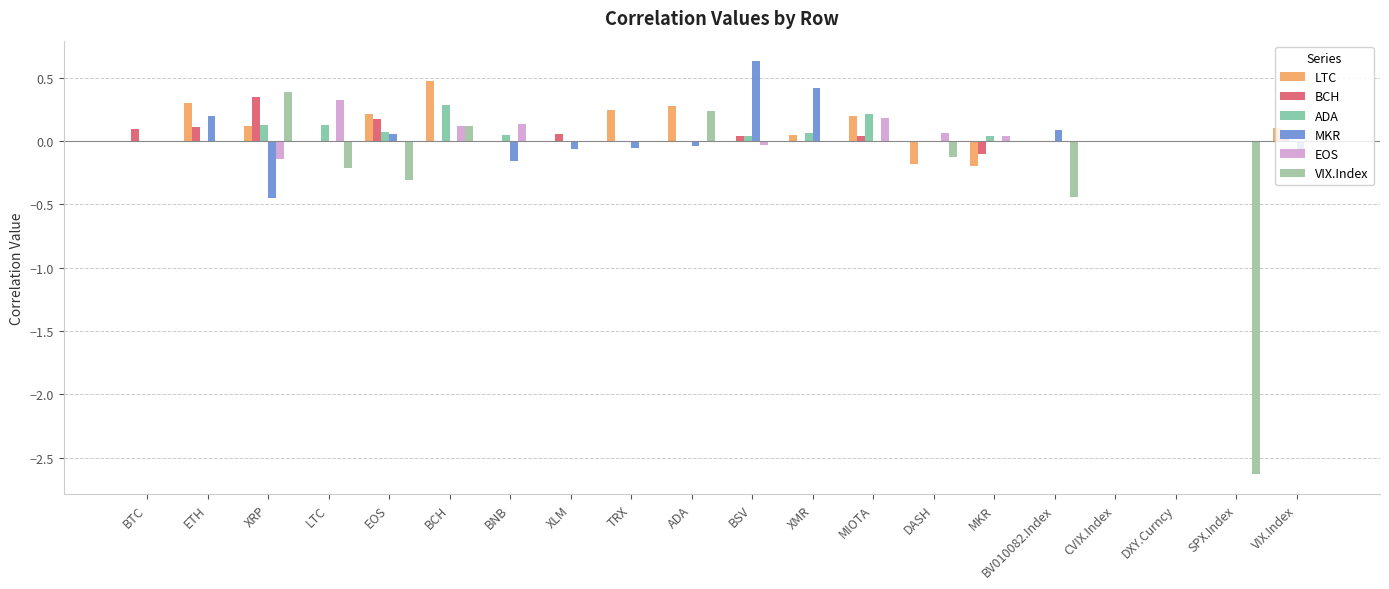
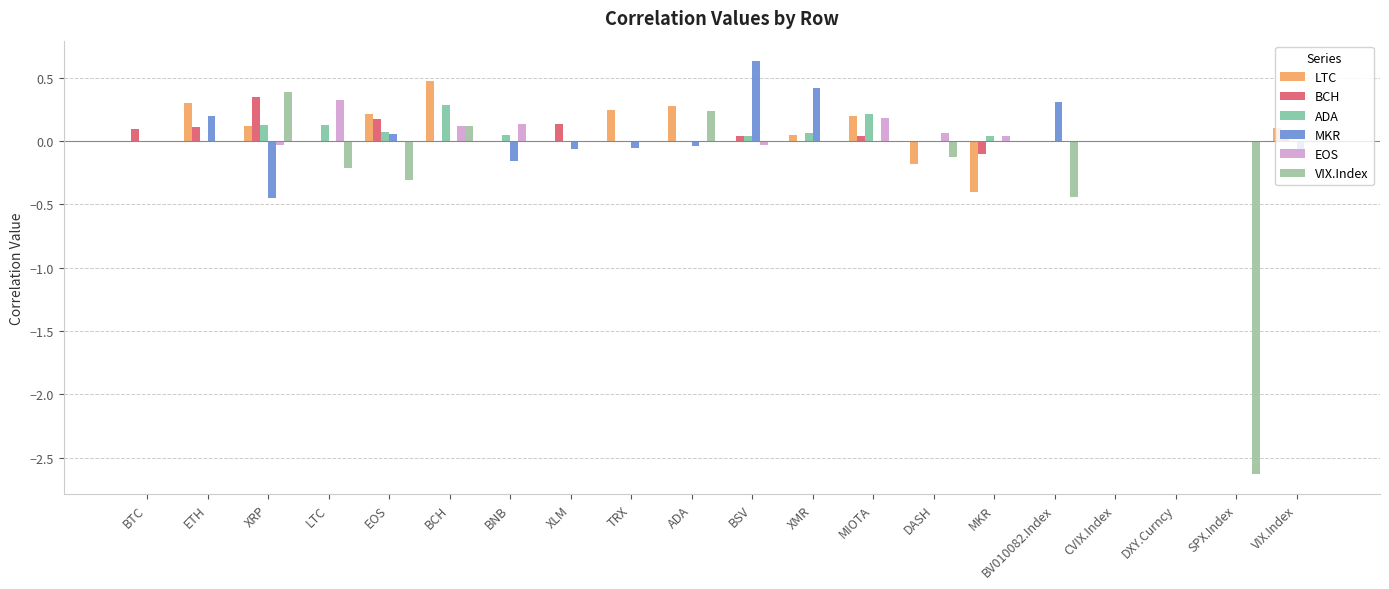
EOS, XRP: -0.14 -> -0.03
BCH, XLM: 0.06 -> 0.13
LTC, MKR: -0.19 -> -0.40
MKR, BV010082.Index: 0.08 -> 0.31
